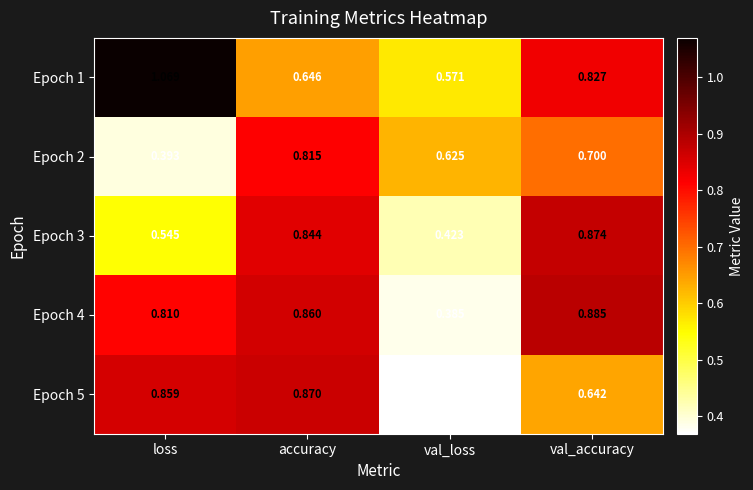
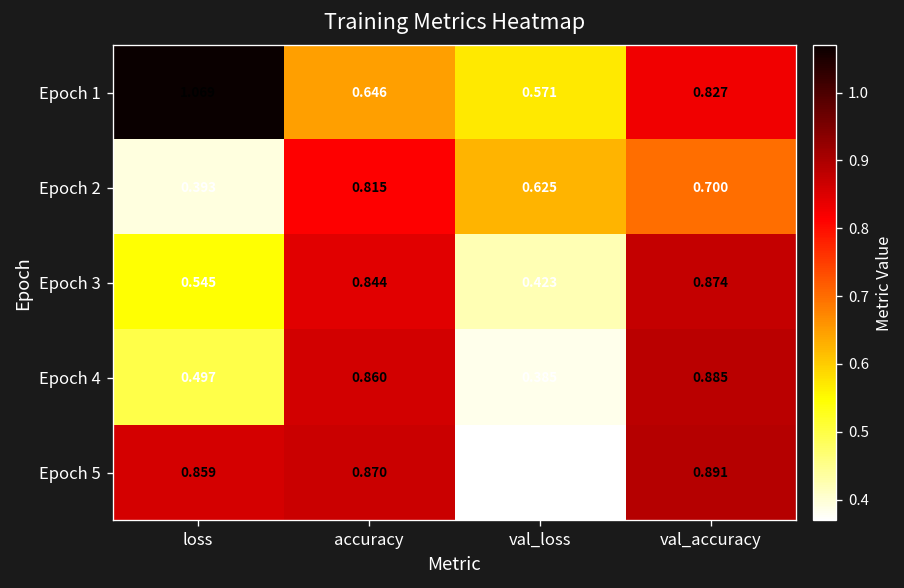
Epoch 4, loss: 0.810 -> 0.497
Epoch 5, val_accuracy: 0.642 -> 0.891
